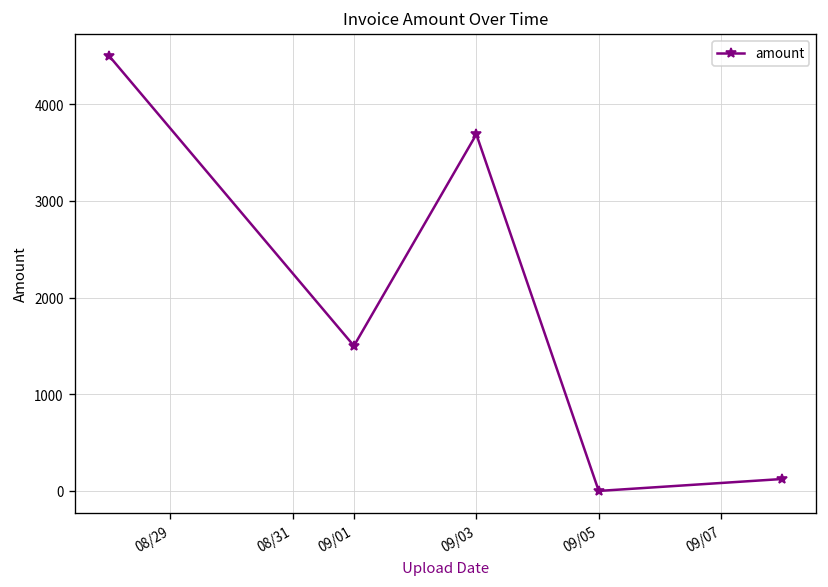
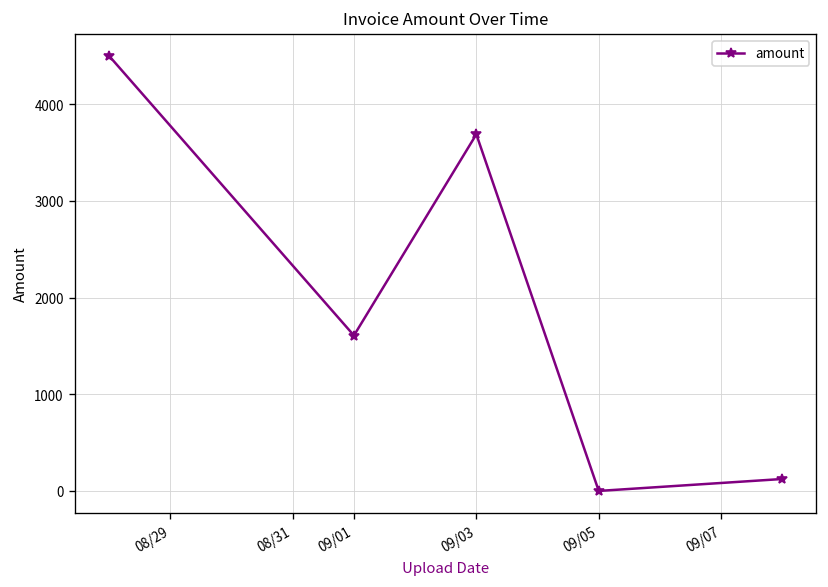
09/01: 1500 -> 1600
